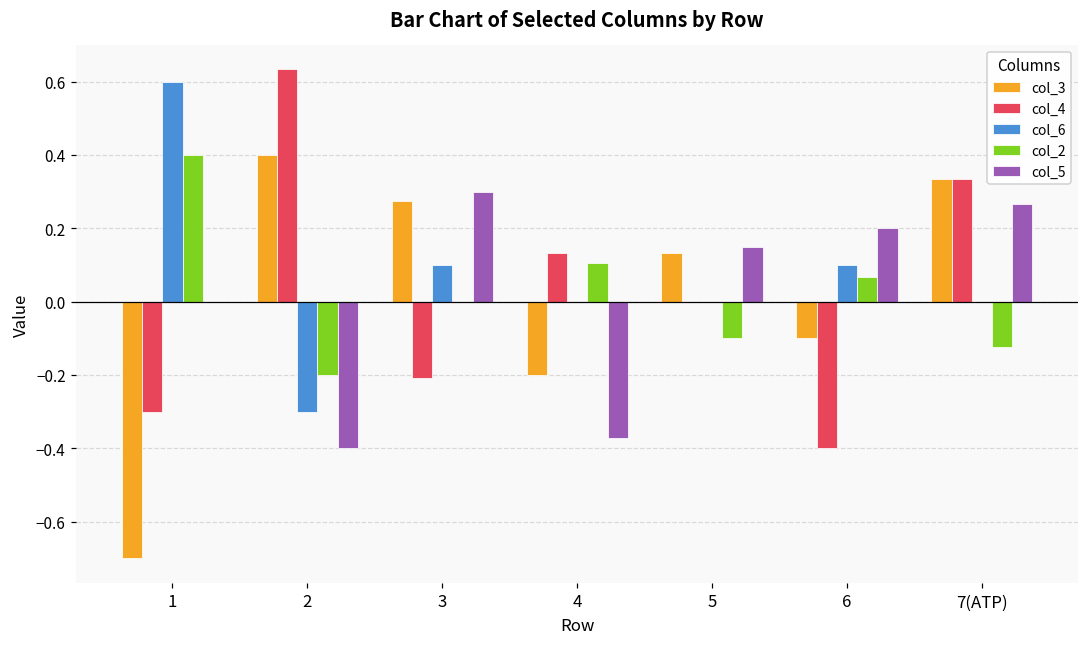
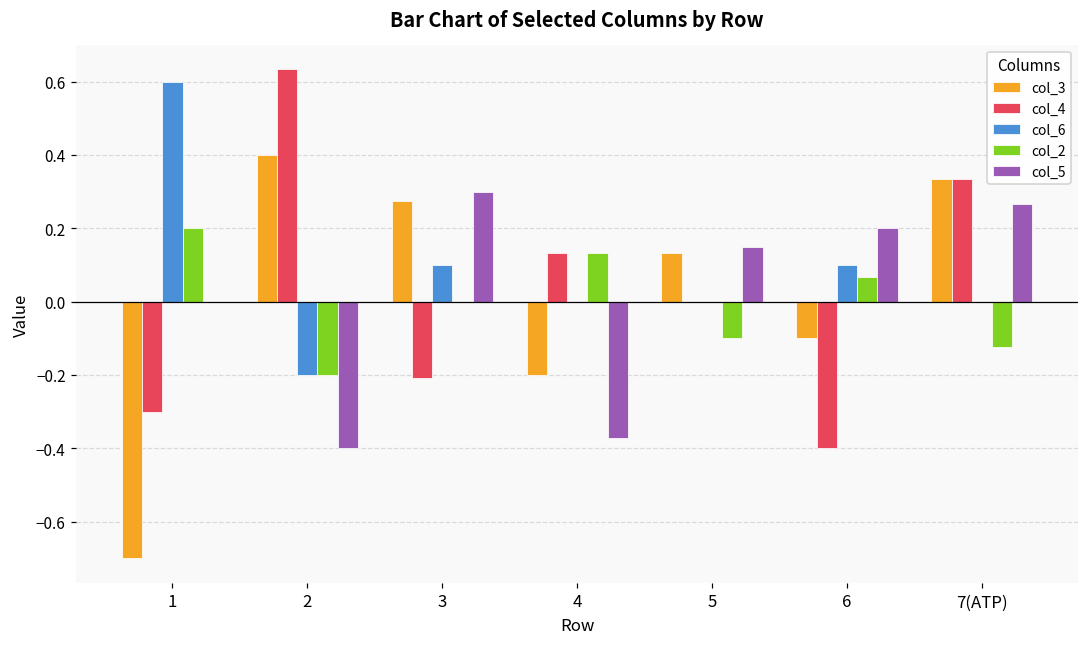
col_2, 1: 0.4 -> 0.2
col_6, 2: -0.3 -> -0.2
col_2, 4: 0.10 -> 0.13
